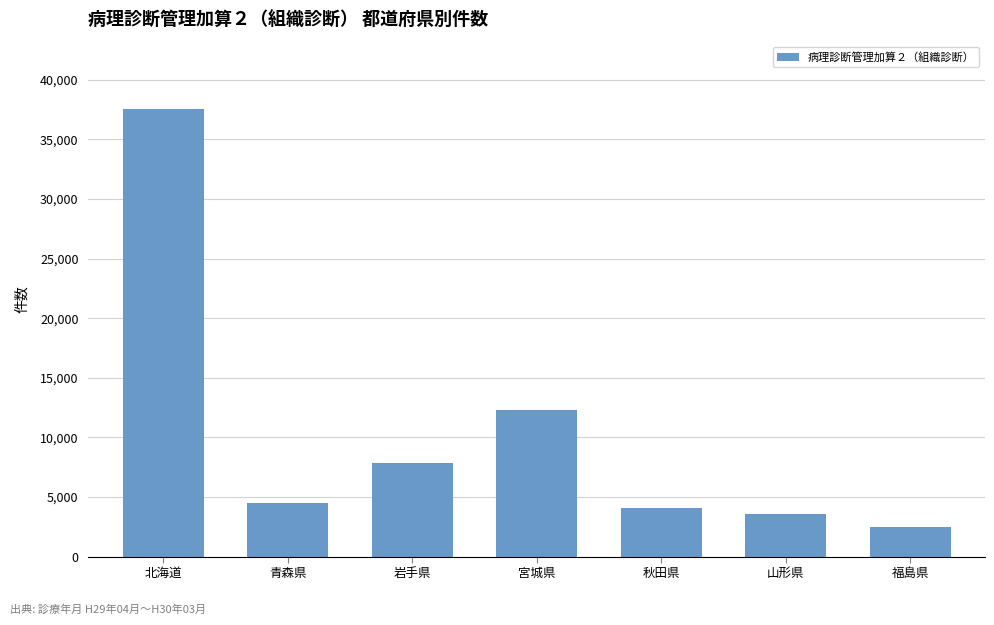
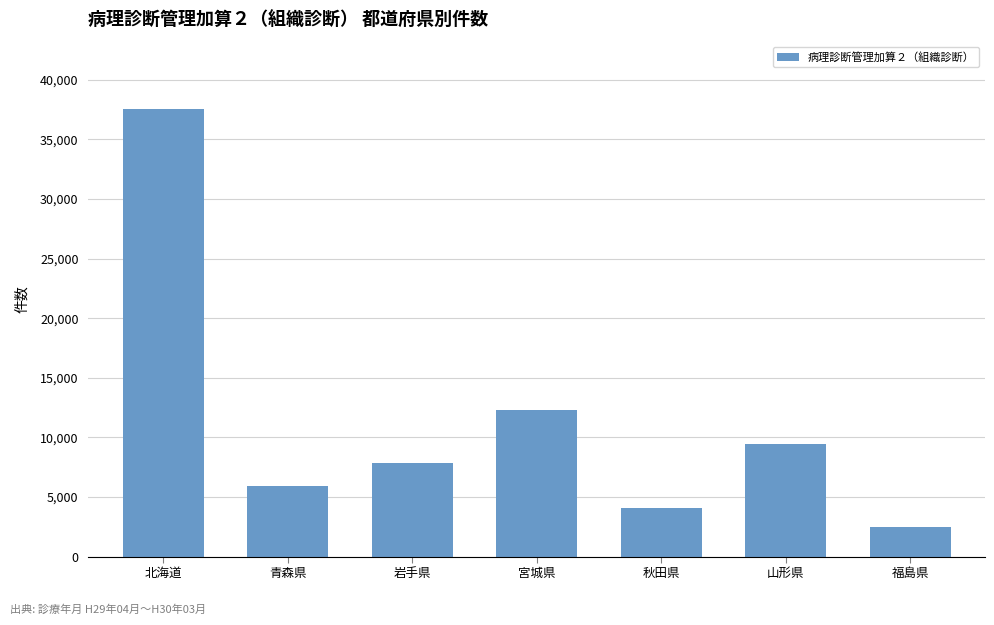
青森県: 4,500 -> 6,000
山形県: 3,600 -> 9,400
